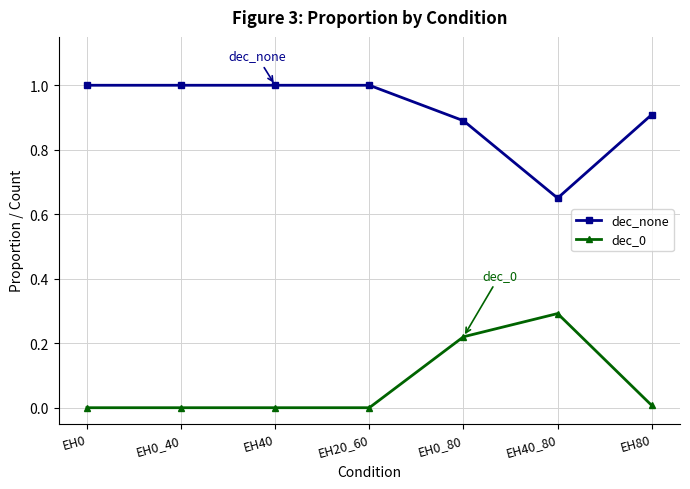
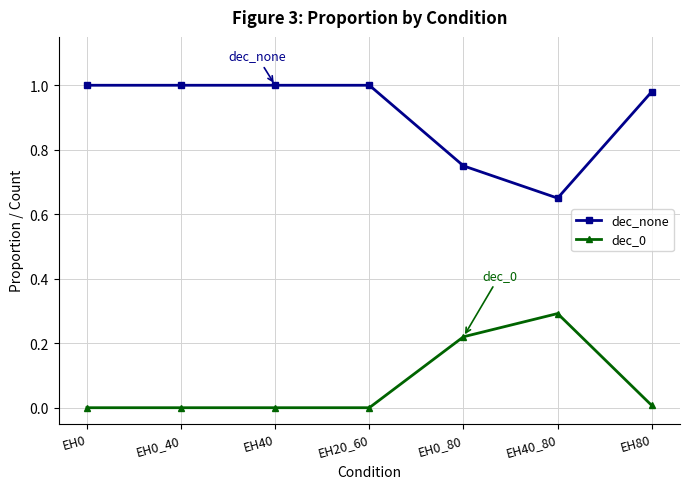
dec_none, EH0_80: 0.89 -> 0.75
dec_none, EH80: 0.91 -> 0.98
